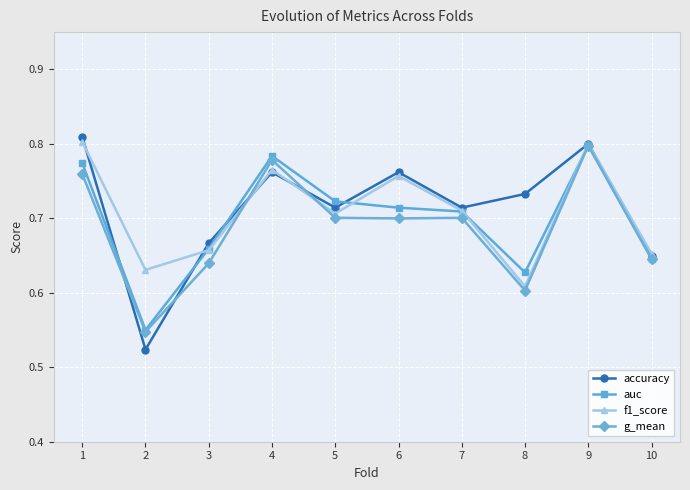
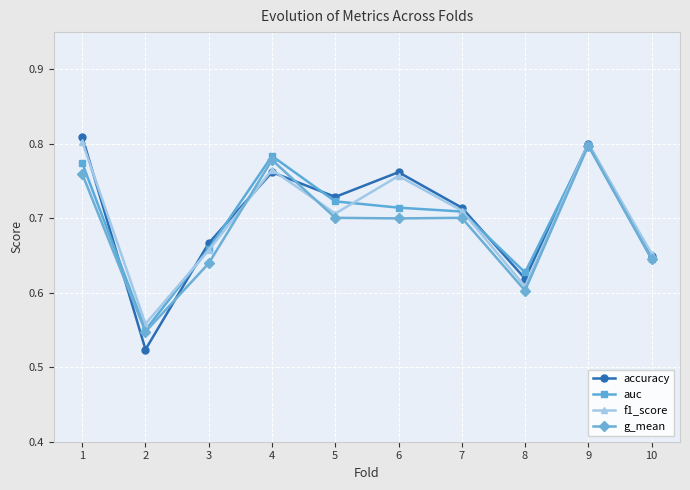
f1_score, 2: 0.63 -> 0.56
accuracy, 5: 0.71 -> 0.73
accuracy, 8: 0.73 -> 0.62
